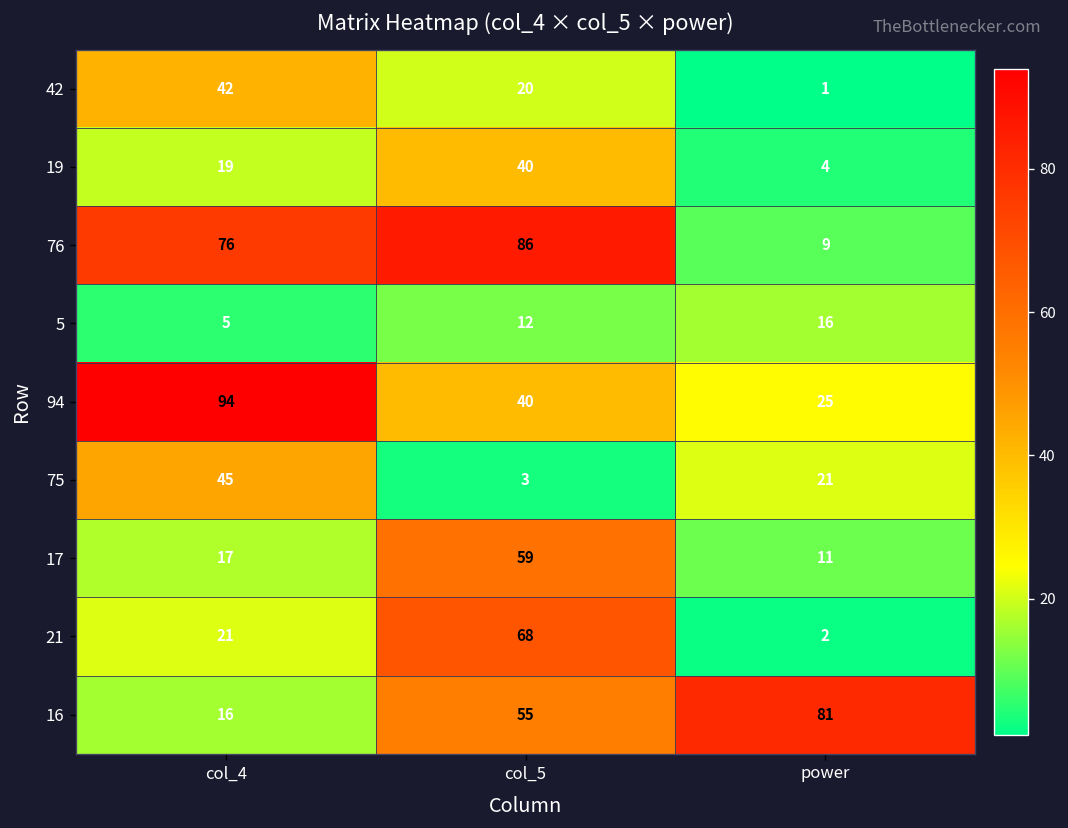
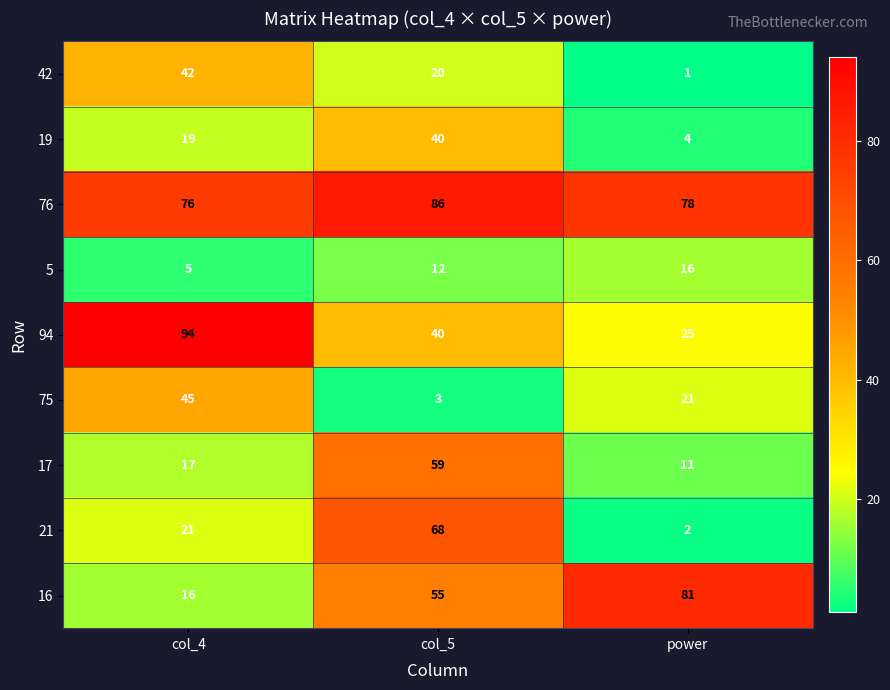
76, power: 9 -> 78
